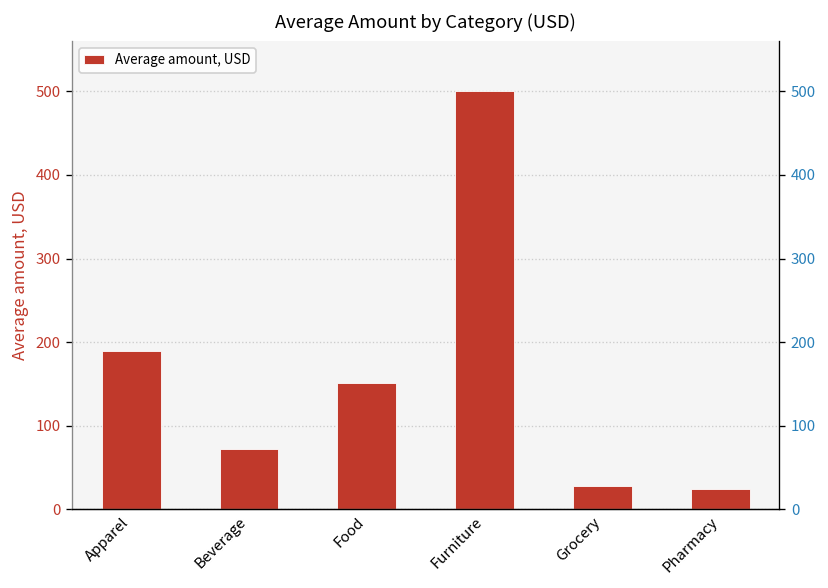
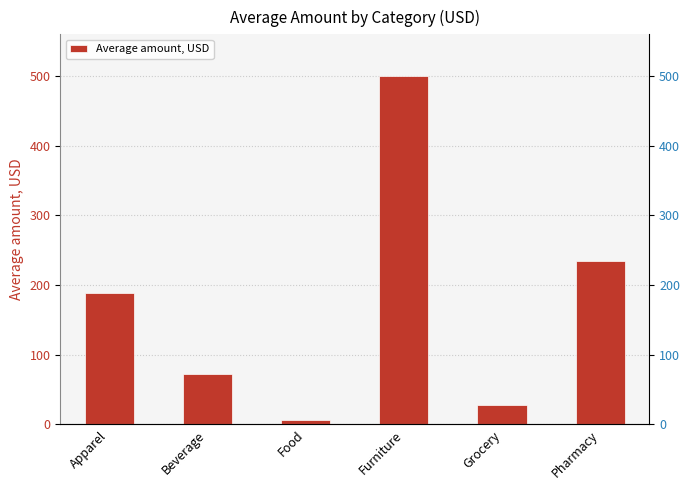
Food: 150 -> 10
Pharmacy: 20 -> 230
